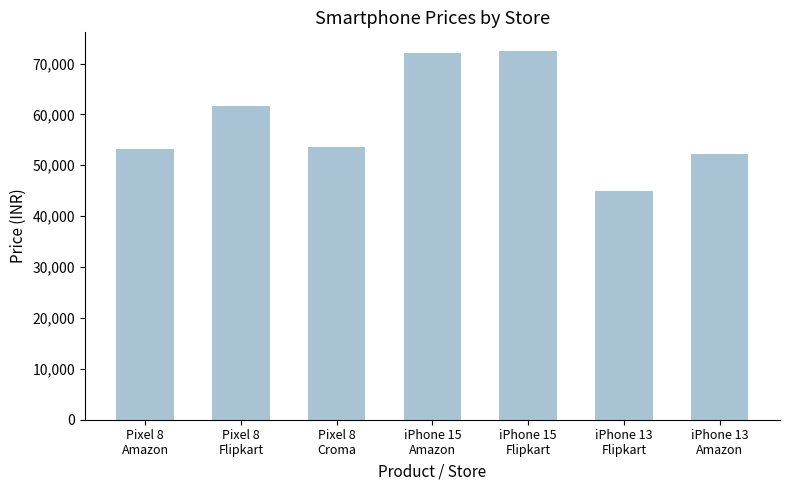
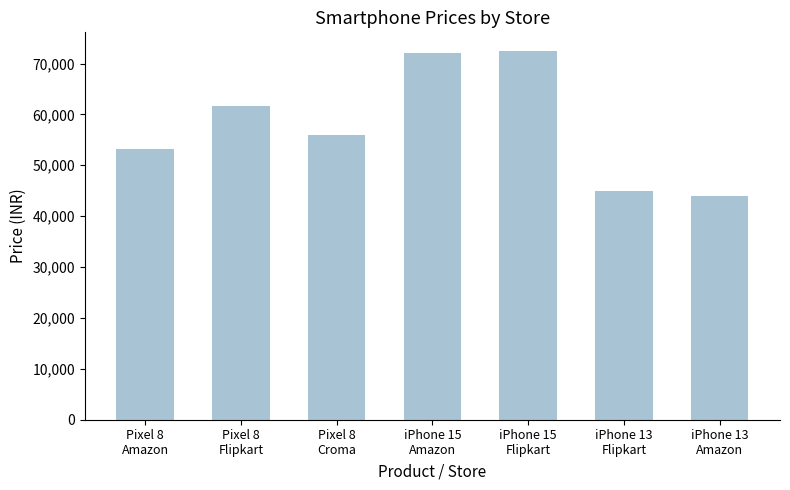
Pixel 8 Croma: 54,000 -> 56,000
iPhone 13 Amazon: 52,000 -> 44,000
